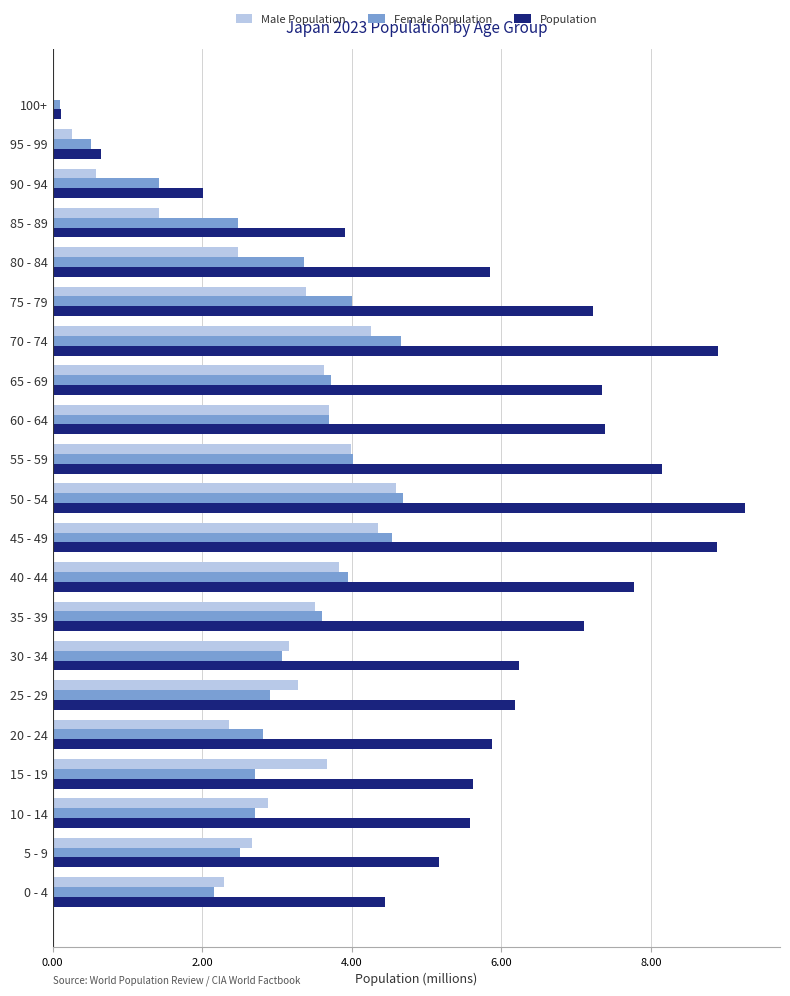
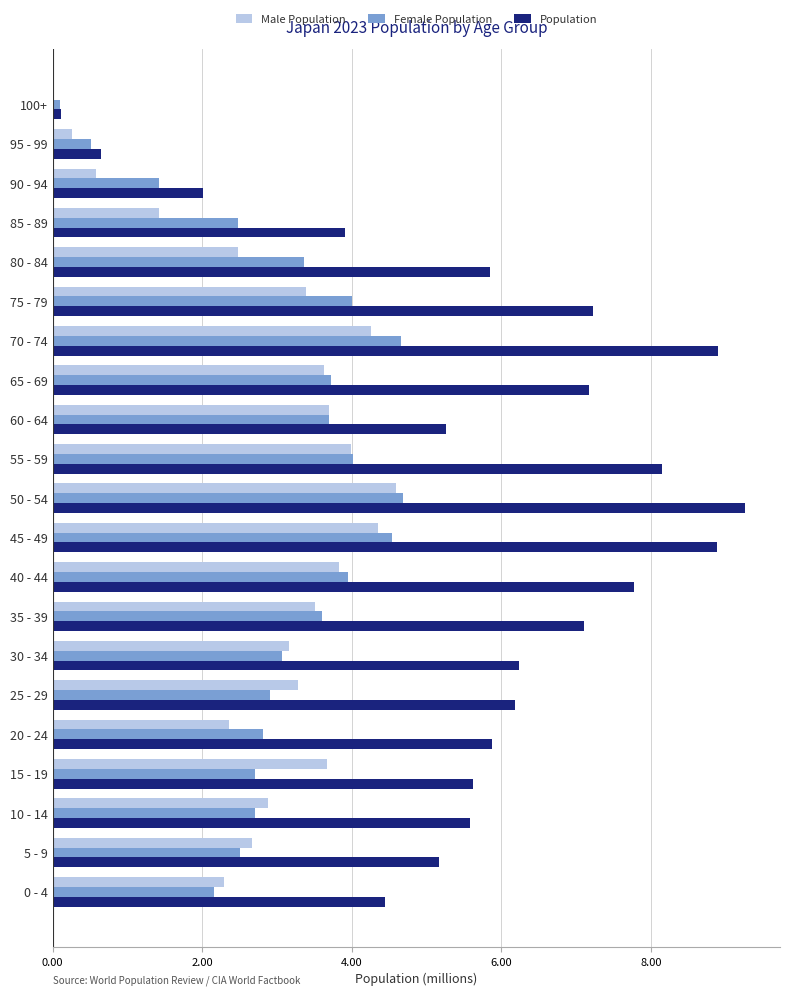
Population, 65 - 69: 7.3 -> 7.2
Population, 60 - 64: 7.4 -> 5.3
